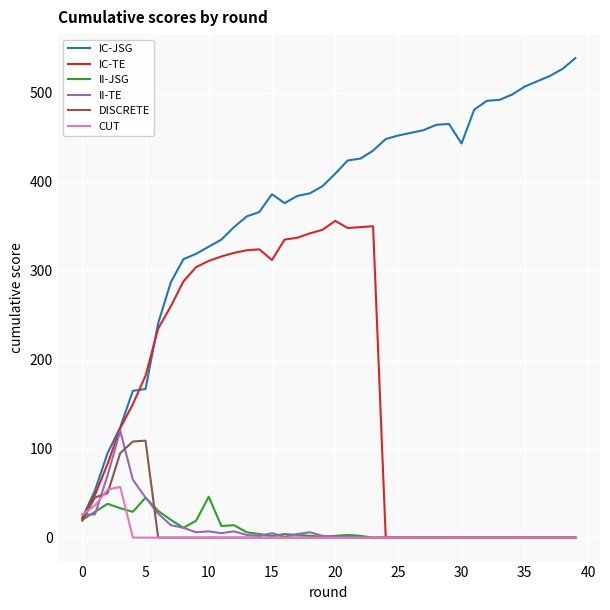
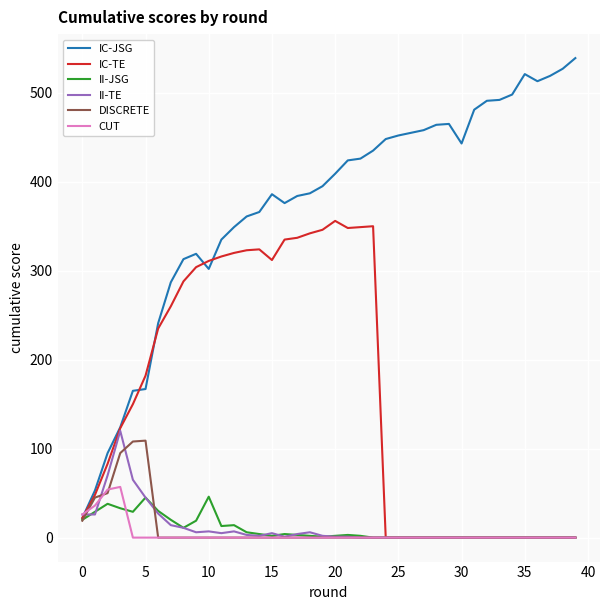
IC-JSG, 10: 330 -> 300
IC-JSG, 35: 510 -> 520
